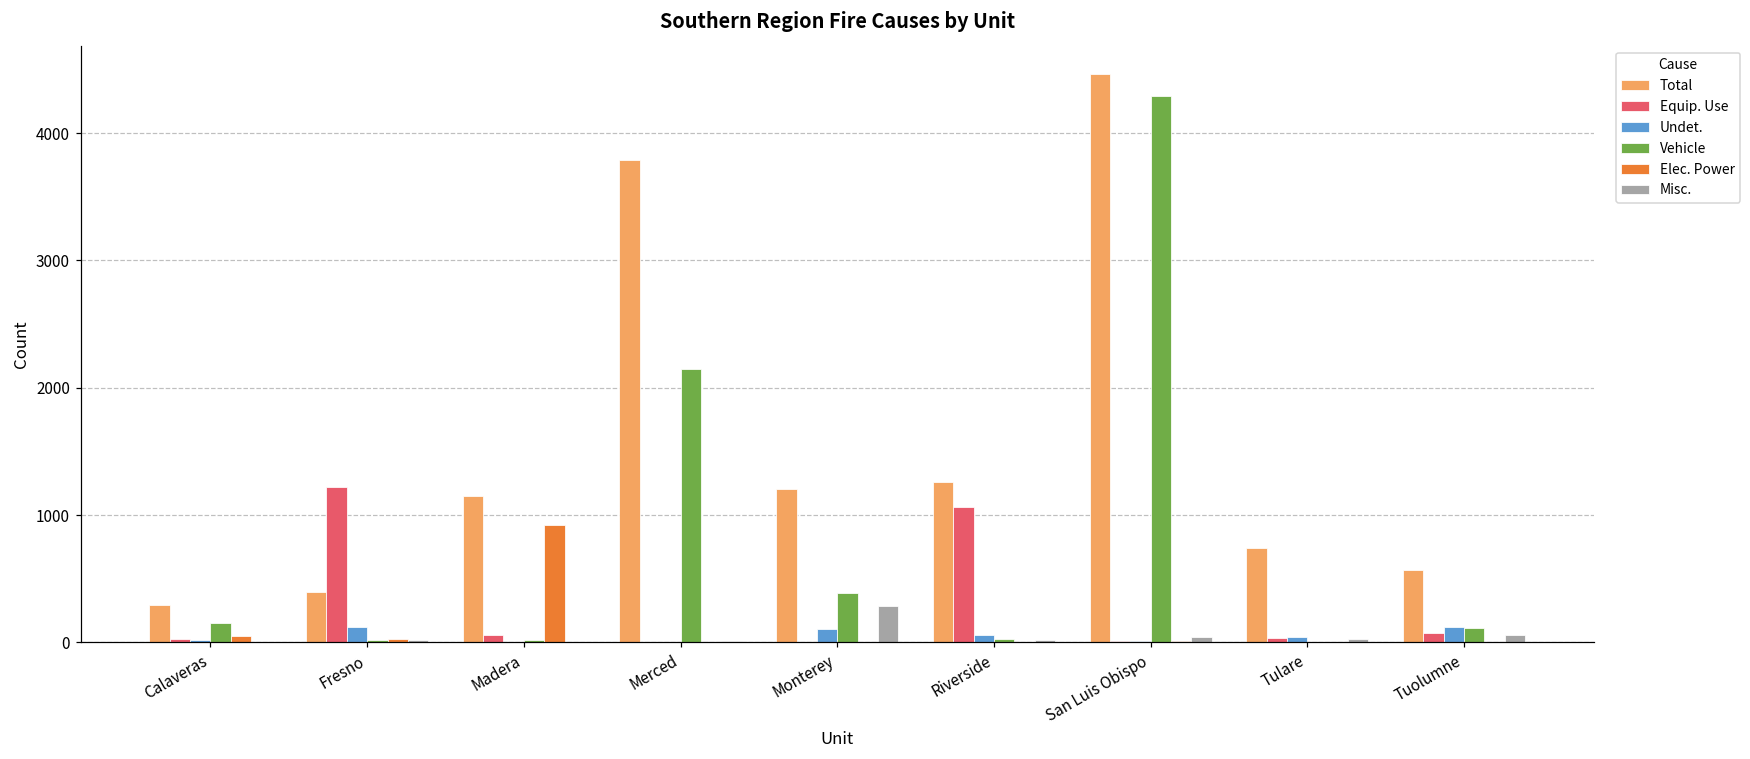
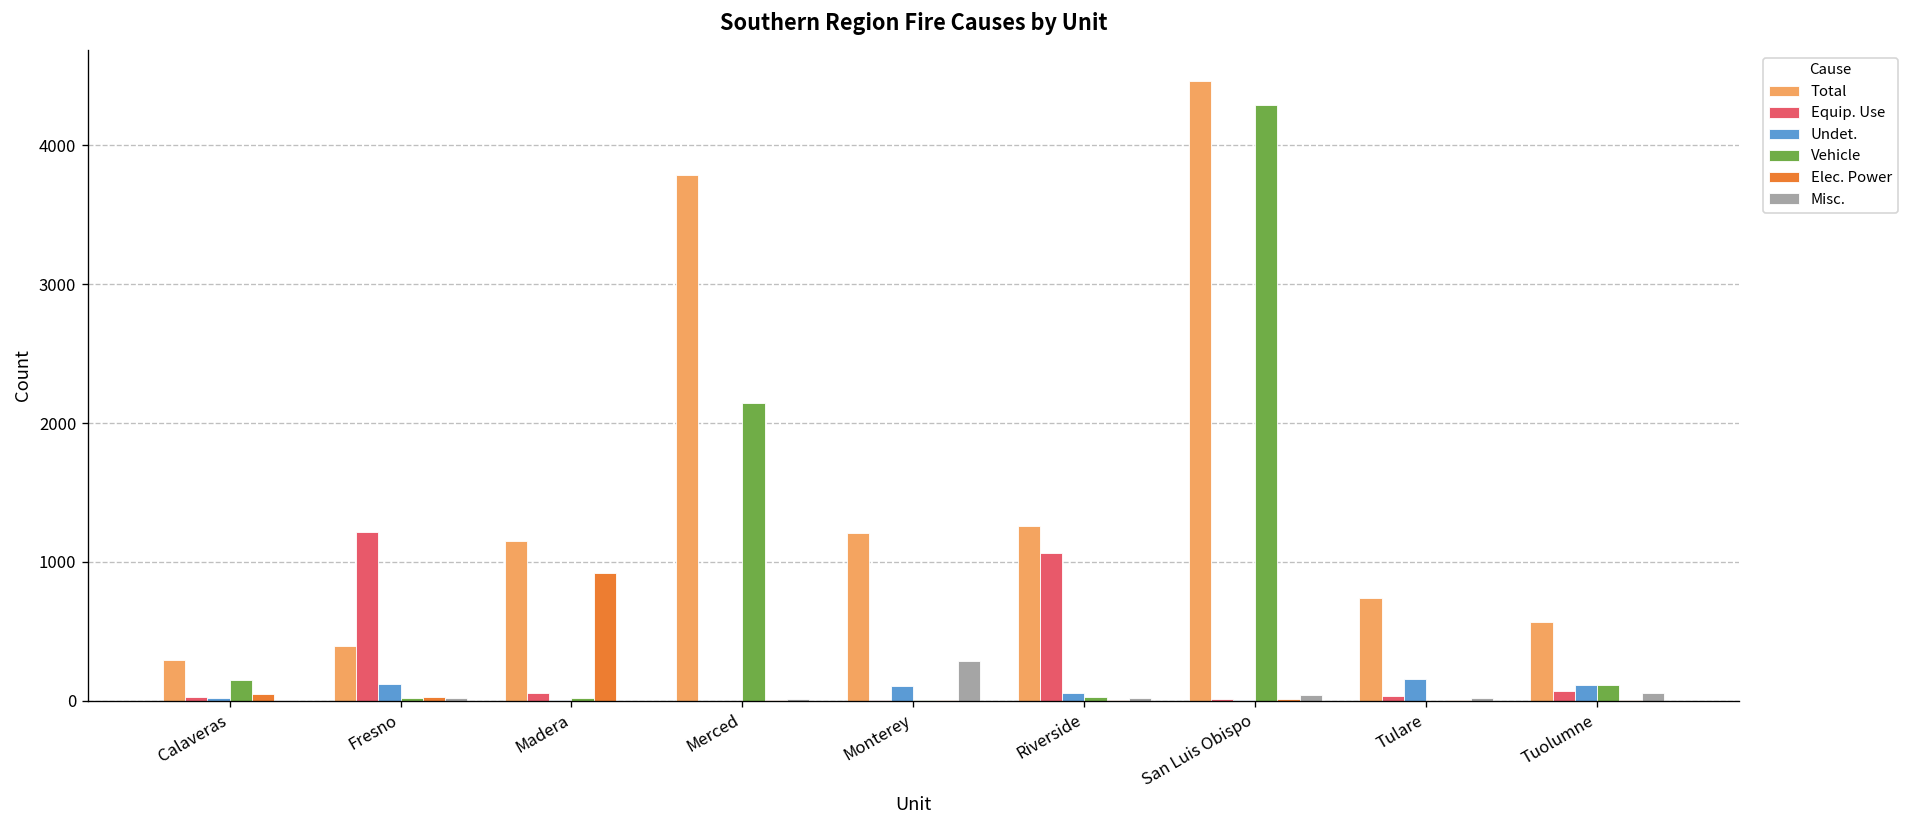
Vehicle, Monterey: 390 -> 10
Undet., Tulare: 40 -> 150
